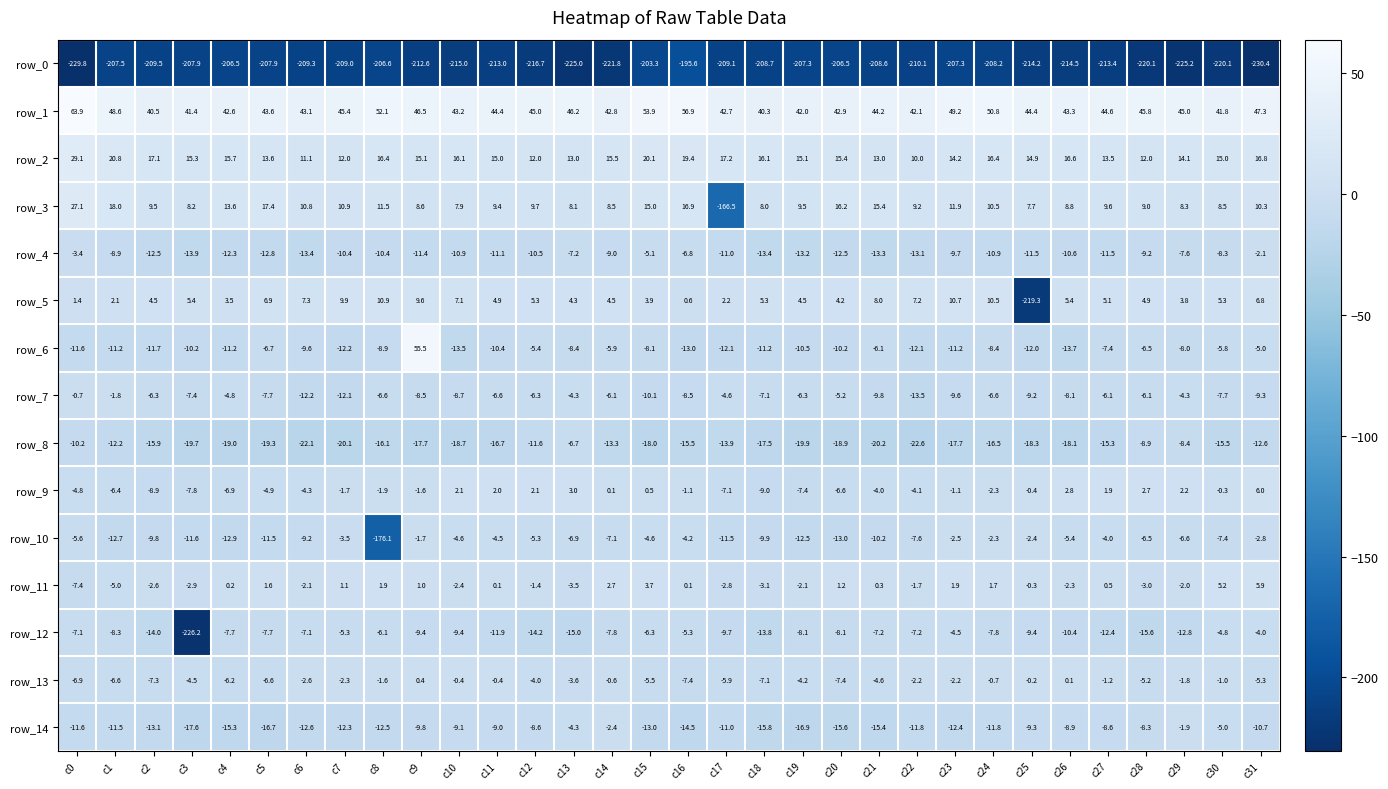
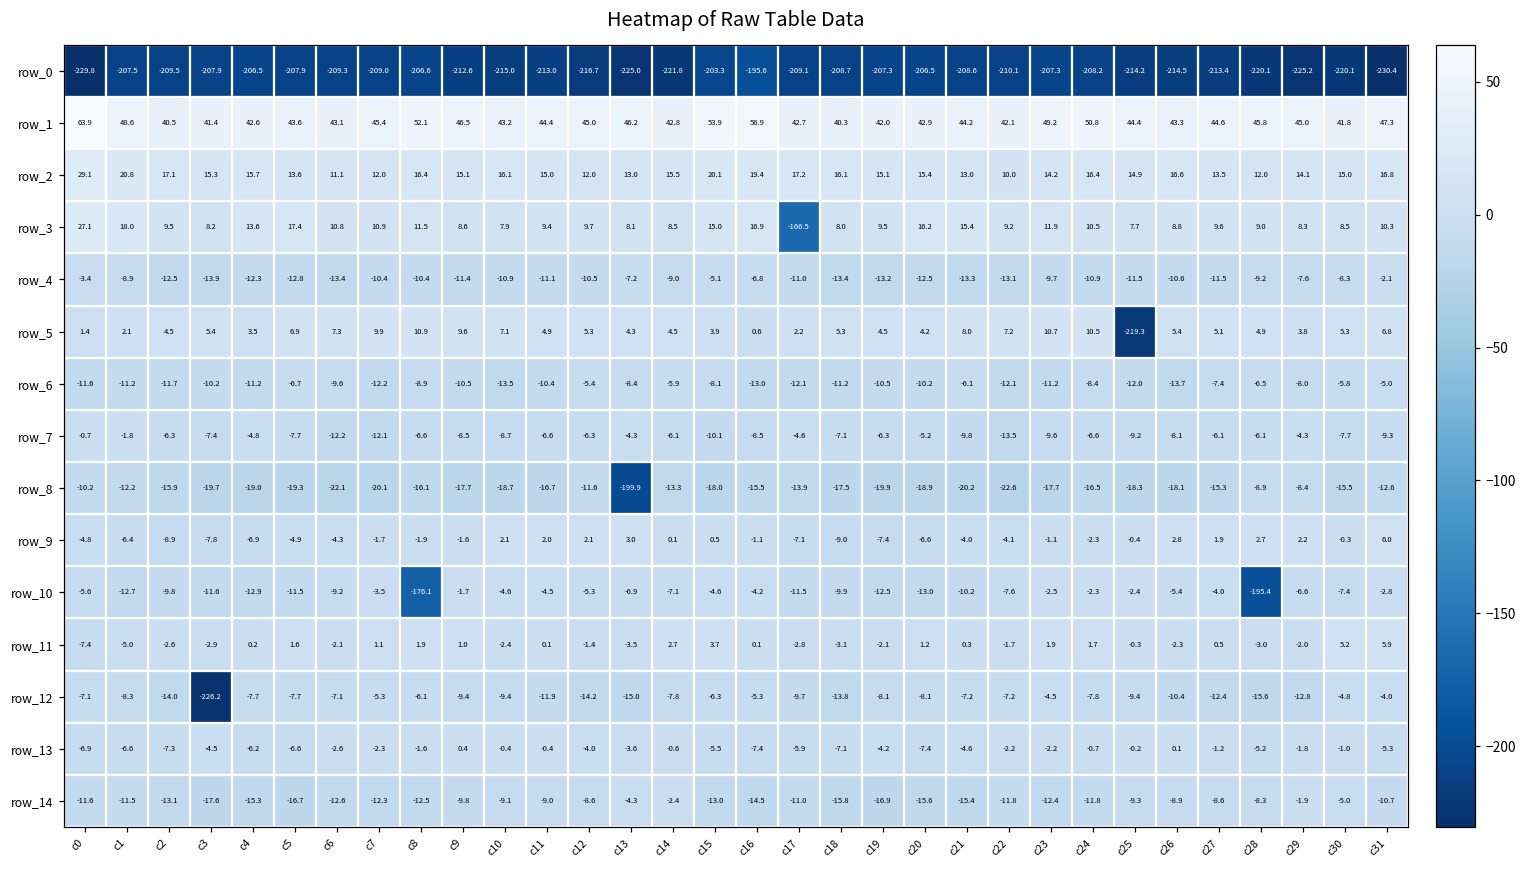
row_6, c9: 55.5 -> -10.5
row_8, c13: -6.7 -> -199.9
row_10, c28: -6.5 -> -195.4
